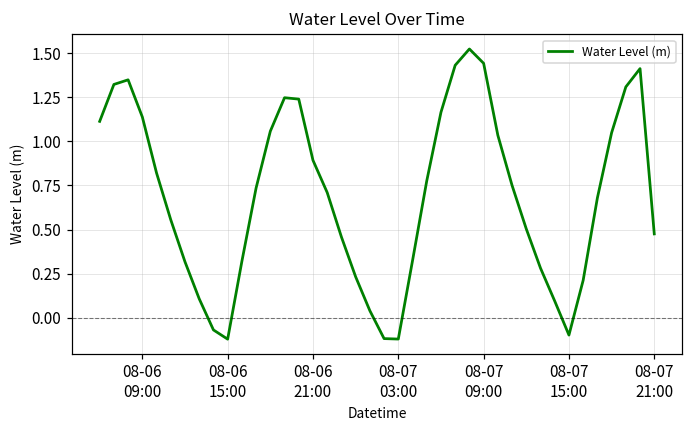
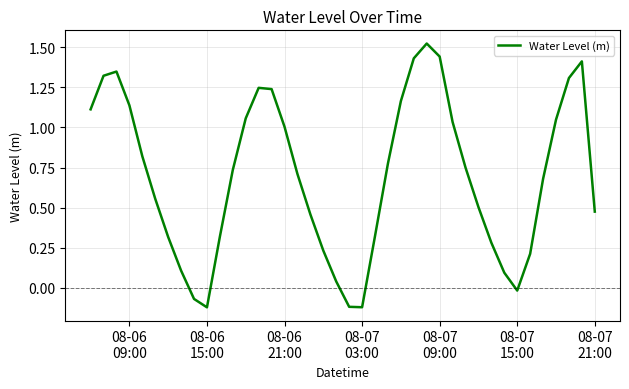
08-06 21:00: 0.89 -> 1.00
08-07 15:00: -0.10 -> -0.02
